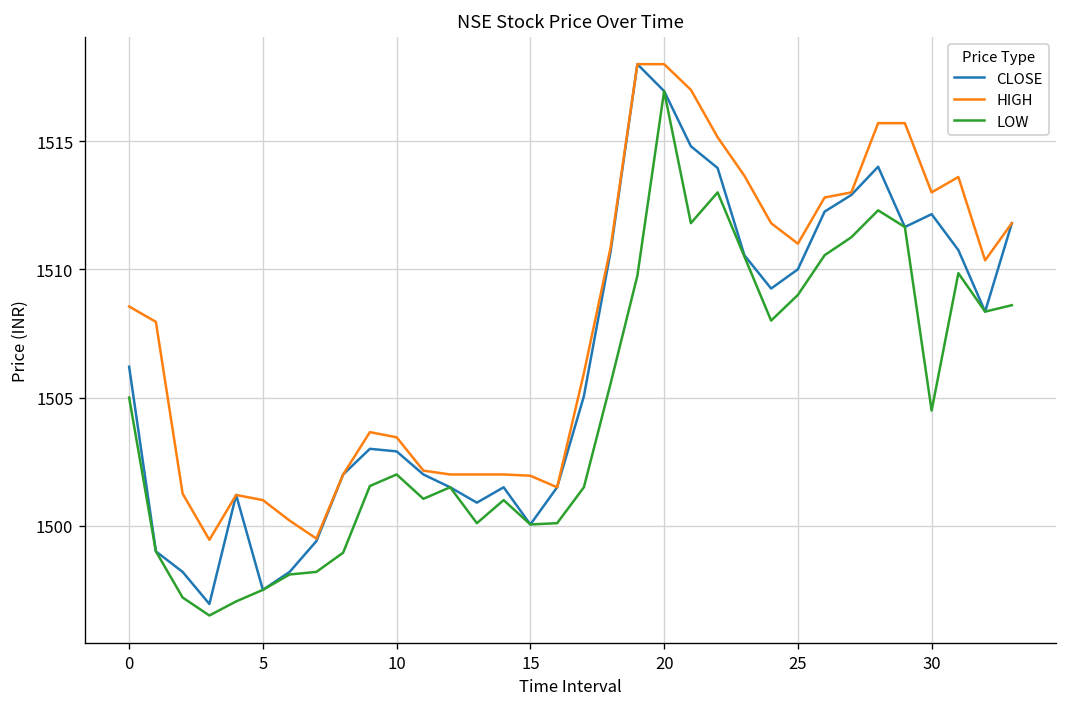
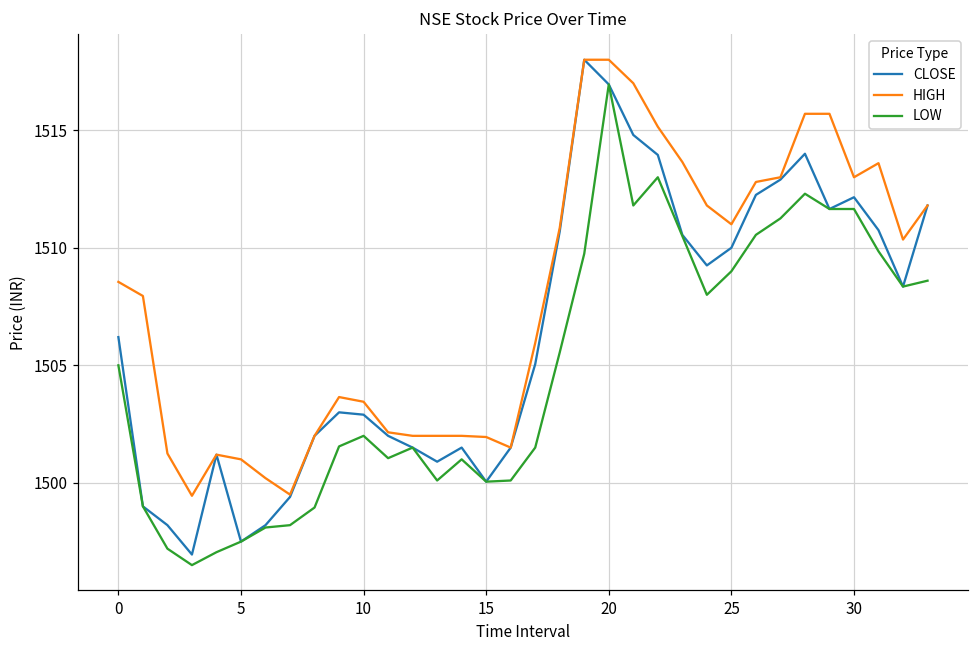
LOW, 30: 1504.5 -> 1511.7
